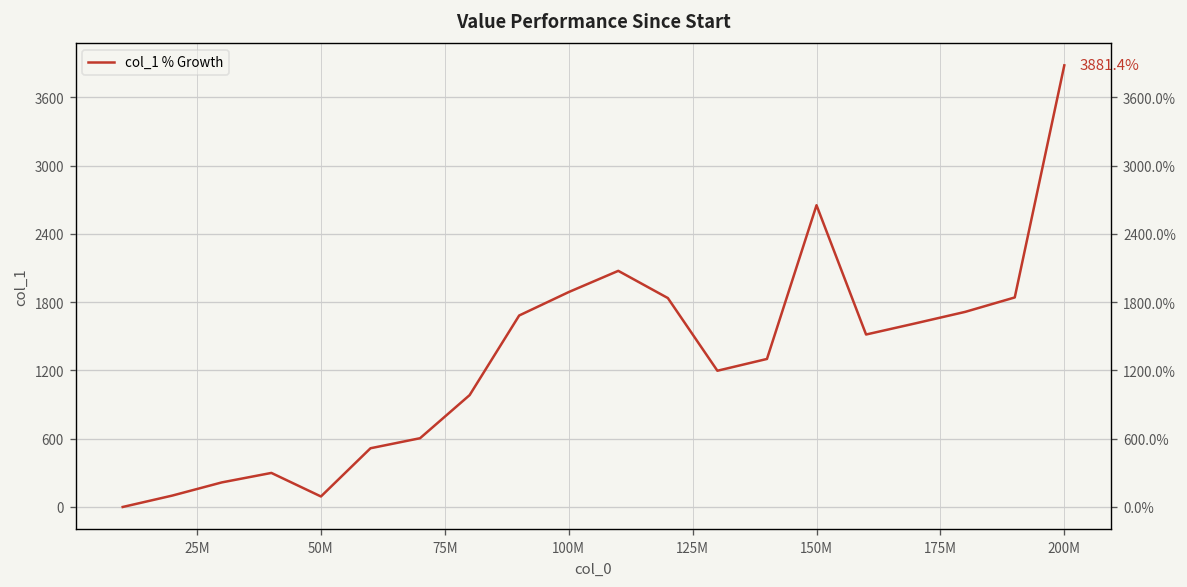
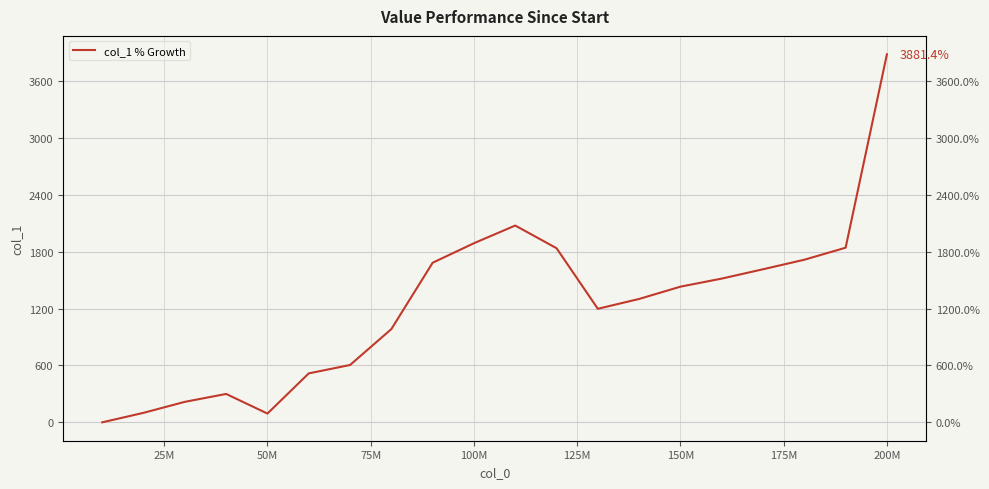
150M: 2700 -> 1400
